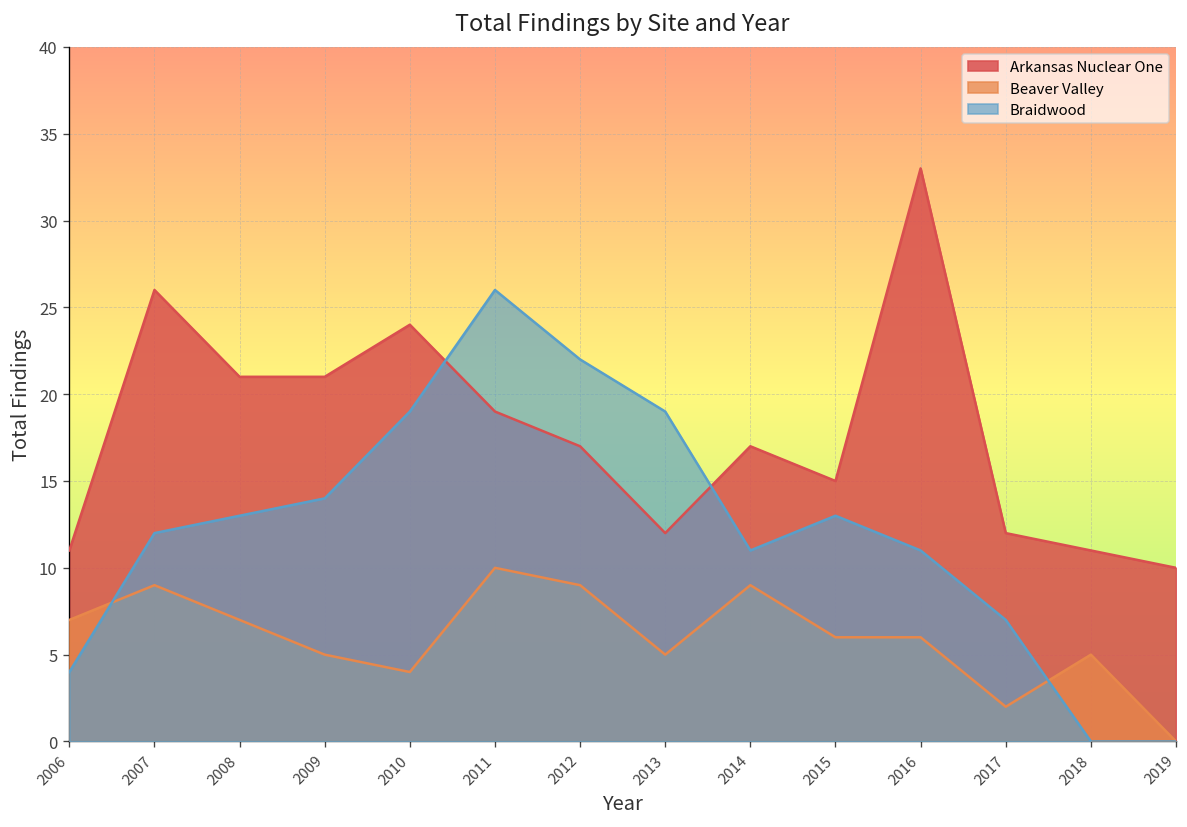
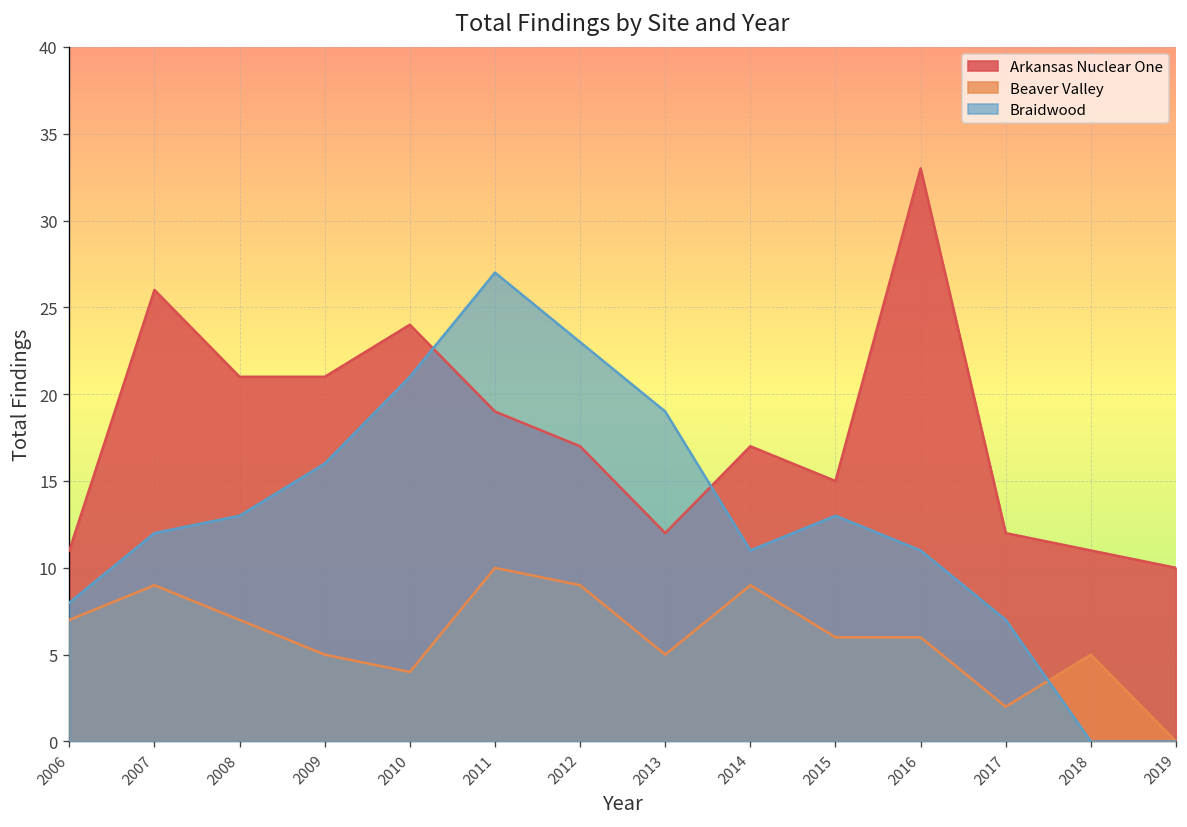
Braidwood, 2006: 4 -> 8
Braidwood, 2009: 14 -> 16
Braidwood, 2010: 19 -> 21
Braidwood, 2011: 26 -> 27
Braidwood, 2012: 22 -> 23
